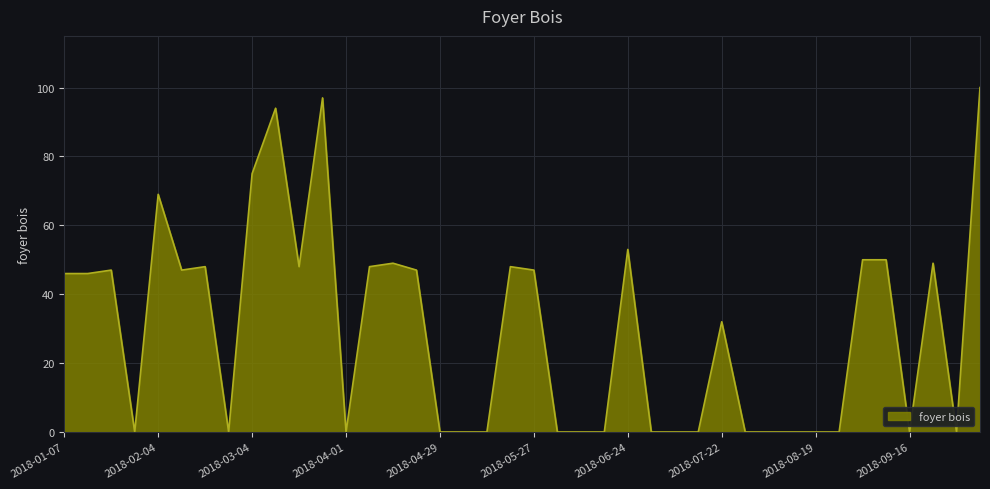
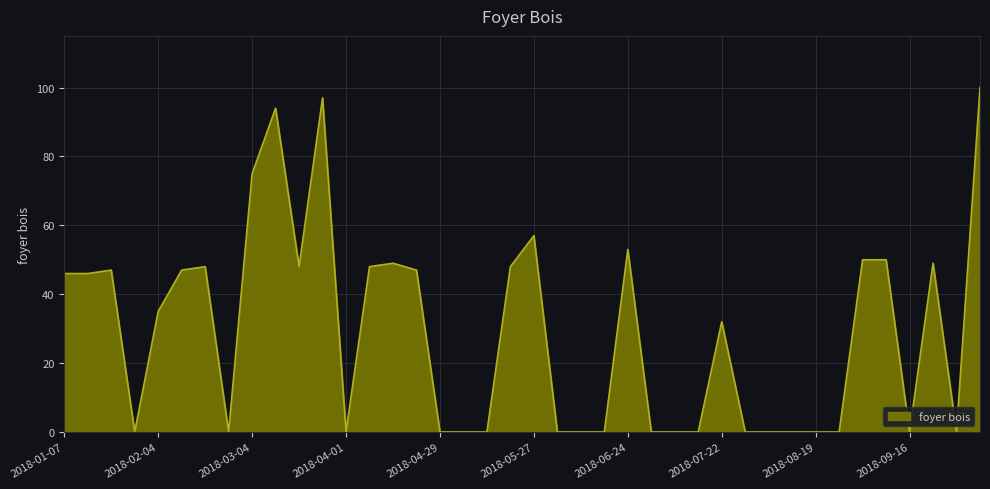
2018-02-04: 69 -> 35
2018-05-27: 47 -> 57
